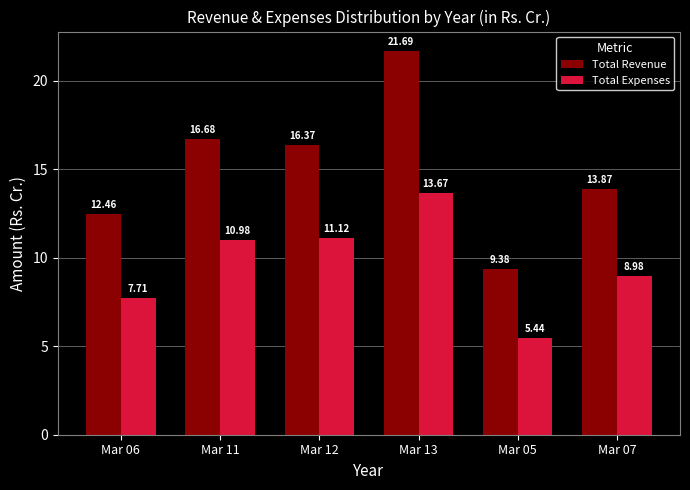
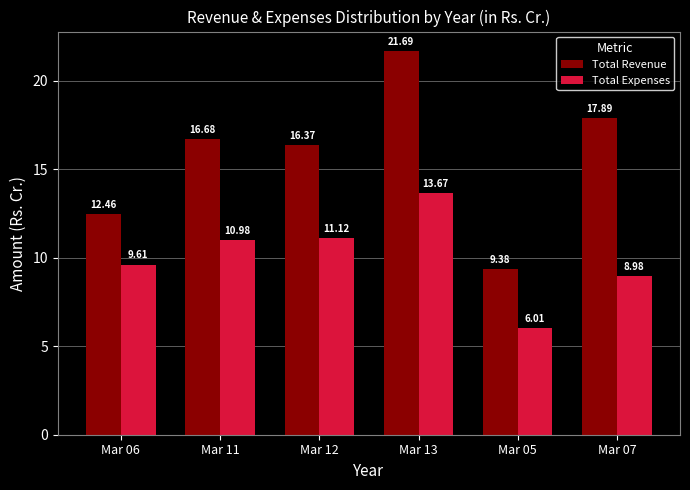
Total Expenses, Mar 06: 7.71 -> 9.61
Total Expenses, Mar 05: 5.44 -> 6.01
Total Revenue, Mar 07: 13.87 -> 17.89
